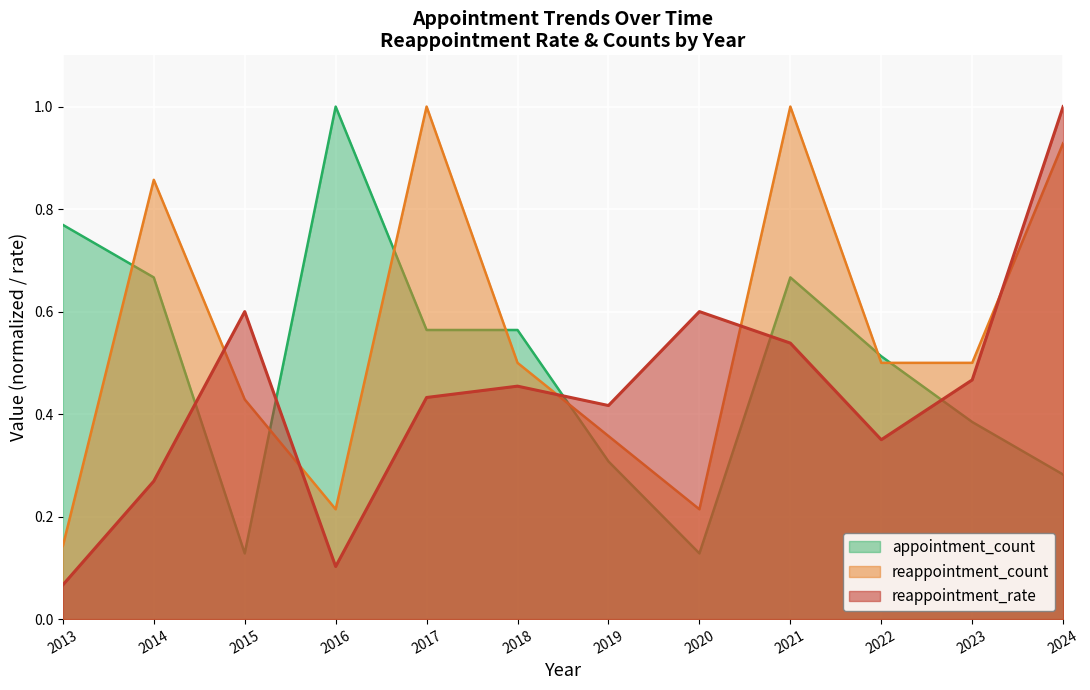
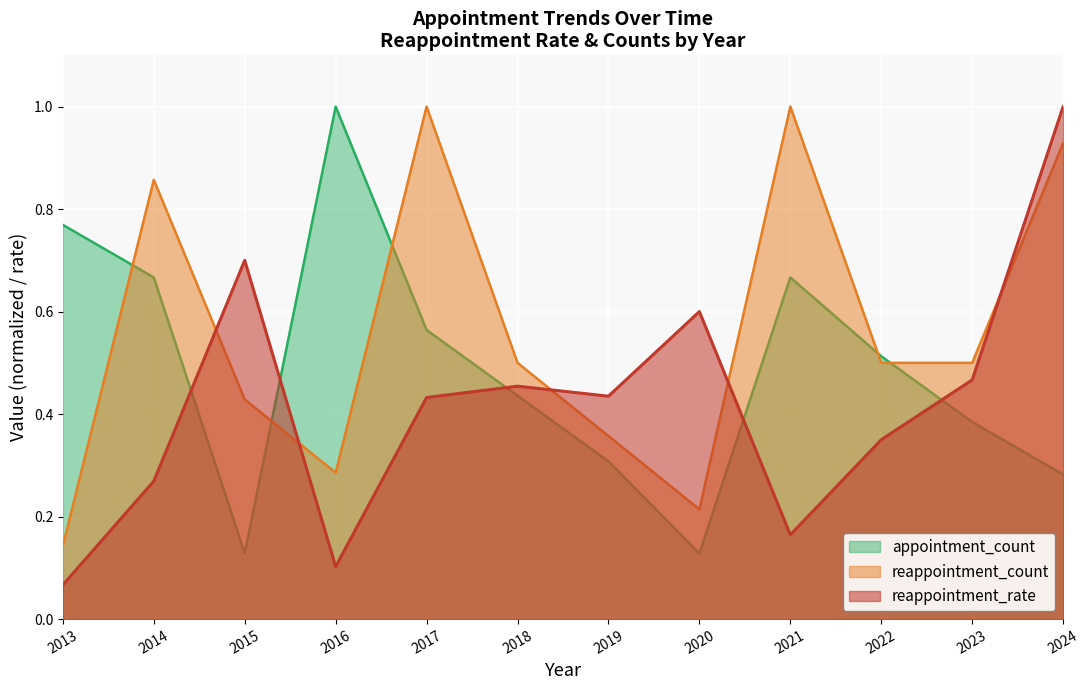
reappointment_rate, 2015: 0.6 -> 0.7
reappointment_count, 2016: 0.21 -> 0.29
appointment_count, 2018: 0.56 -> 0.44
reappointment_rate, 2019: 0.42 -> 0.43
reappointment_rate, 2021: 0.54 -> 0.16
